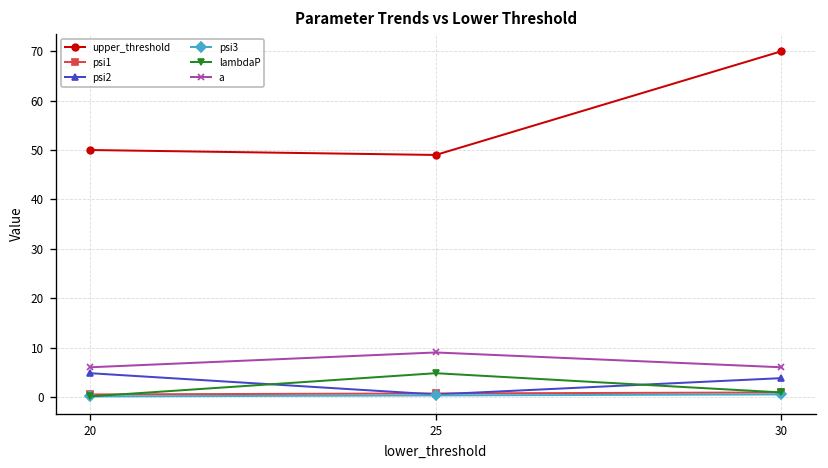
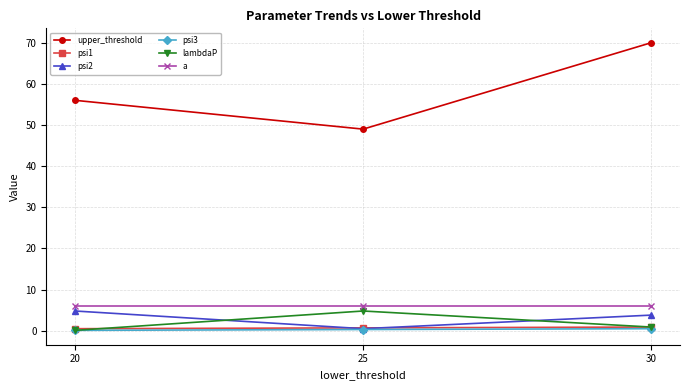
upper_threshold, 20: 50 -> 56
a, 25: 9 -> 6
